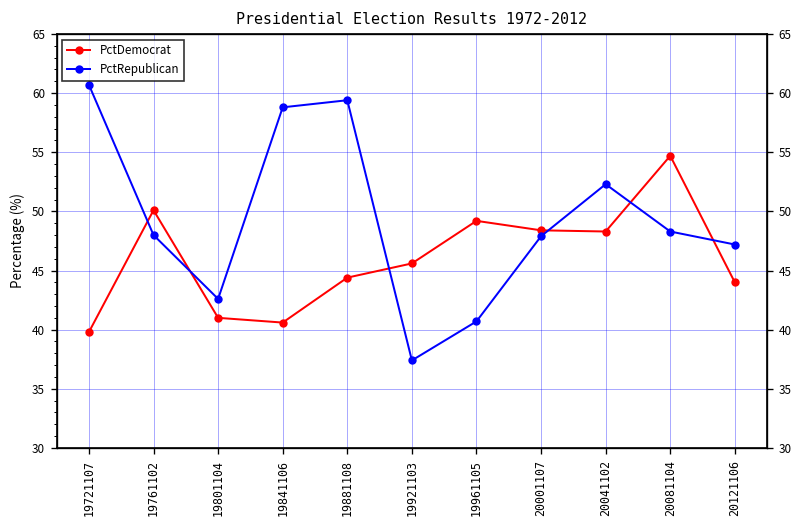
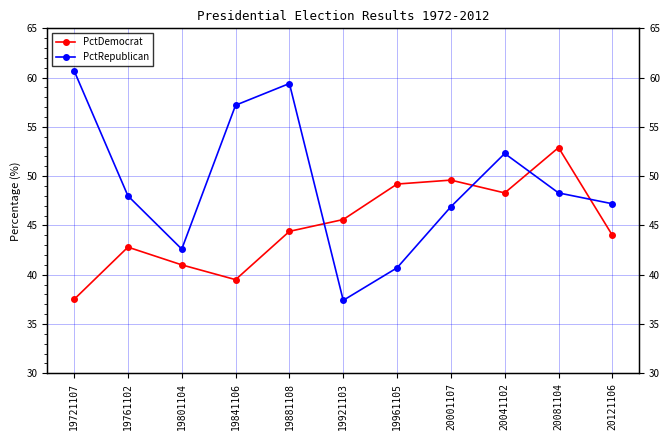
PctDemocrat, 19721107: 40 -> 38
PctDemocrat, 19761102: 50 -> 43
PctDemocrat, 19841106: 41 -> 40
PctRepublican, 19841106: 59 -> 57
PctDemocrat, 20001107: 48 -> 50
PctRepublican, 20001107: 48 -> 47
PctDemocrat, 20081104: 55 -> 53
